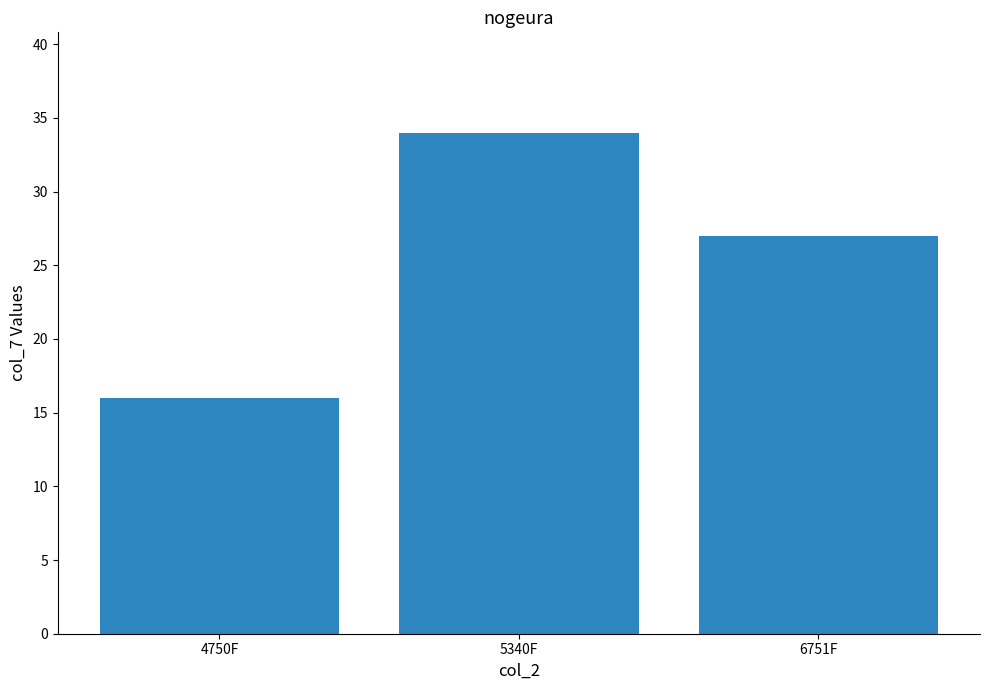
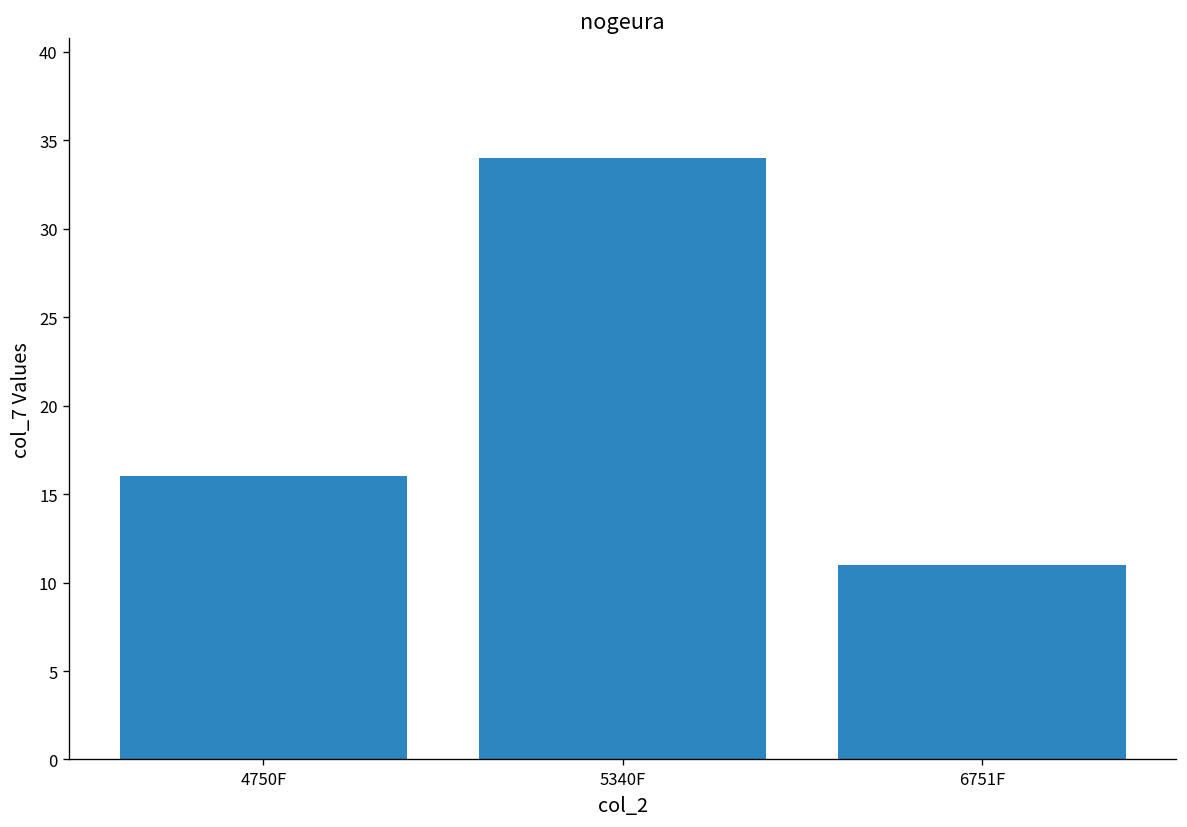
6751F: 27 -> 11
